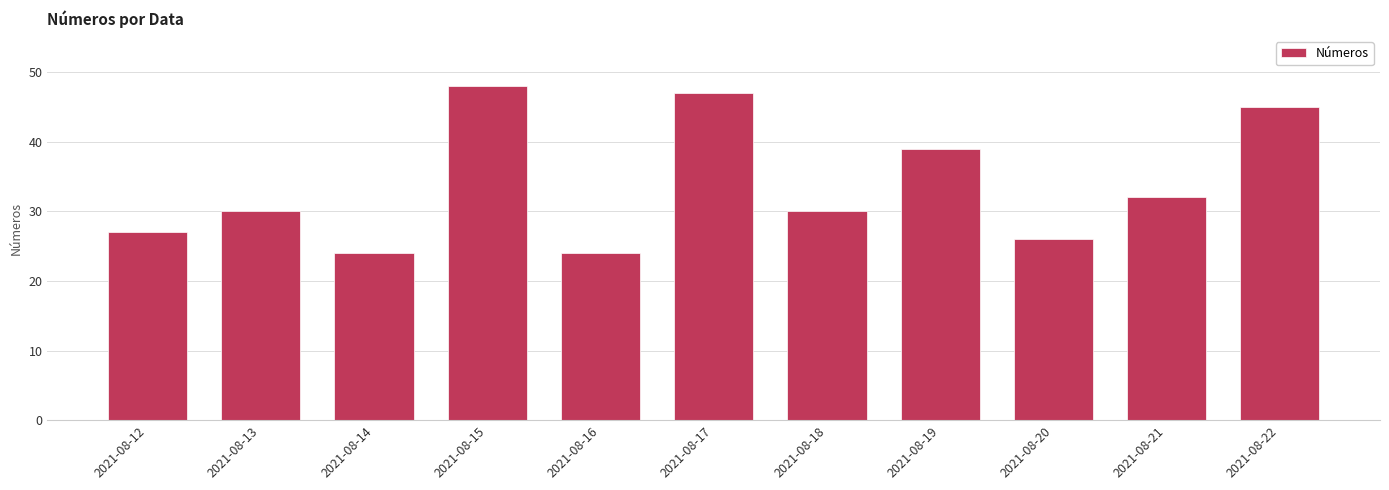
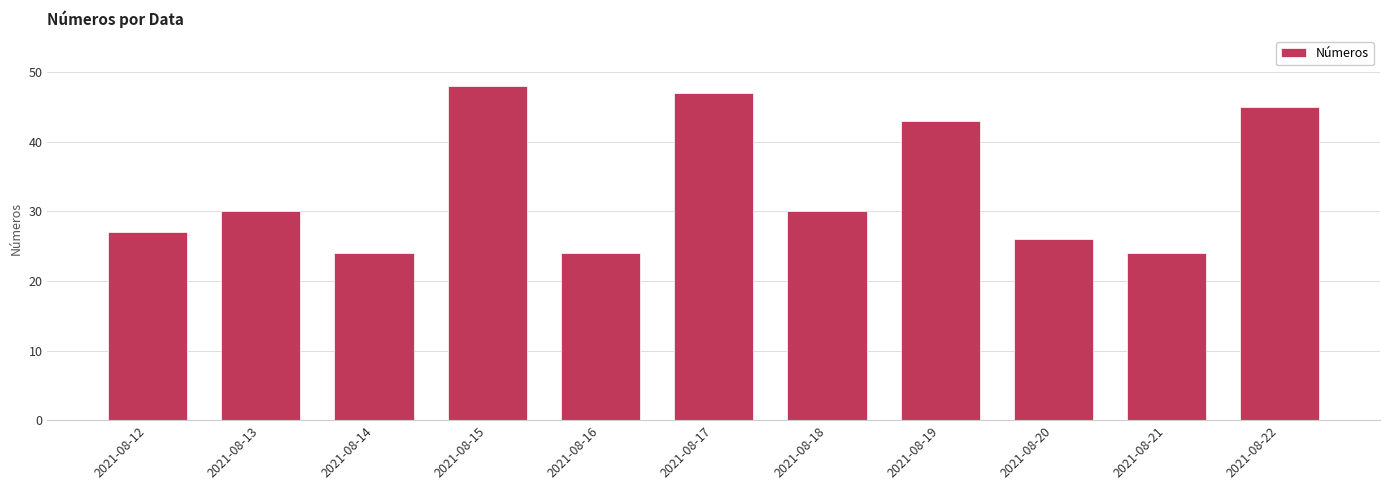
2021-08-19: 39 -> 43
2021-08-21: 32 -> 24
